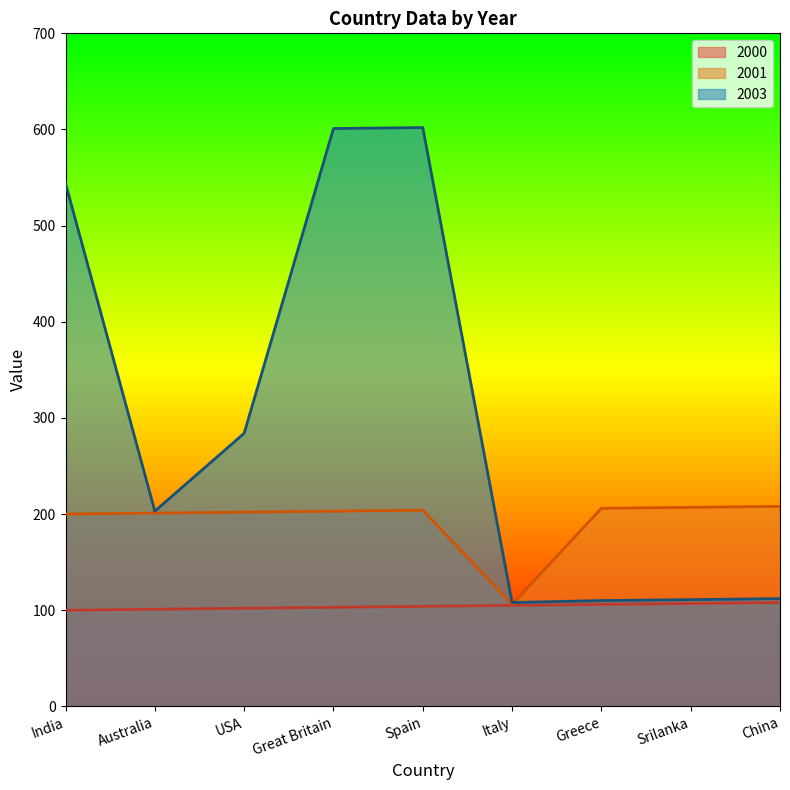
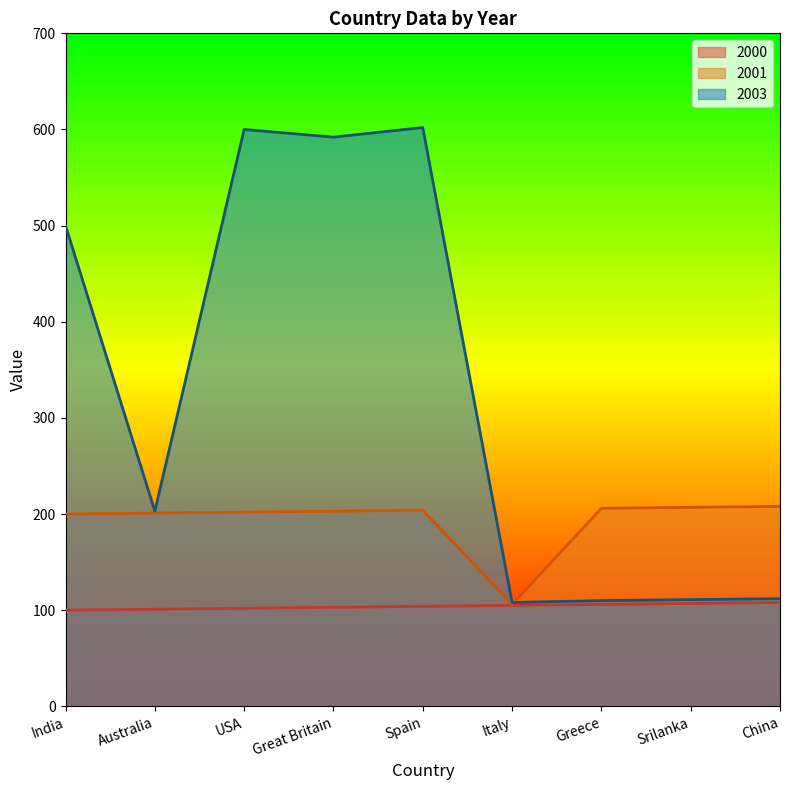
2003, India: 540 -> 500
2003, USA: 280 -> 600
2003, Great Britain: 600 -> 590
